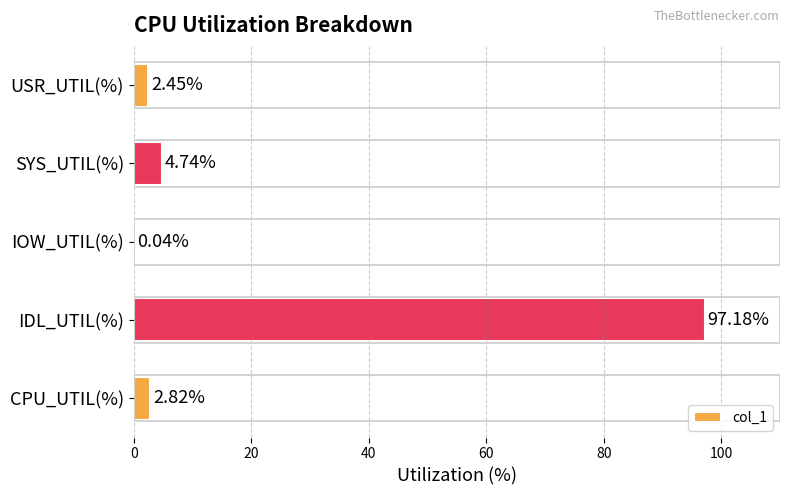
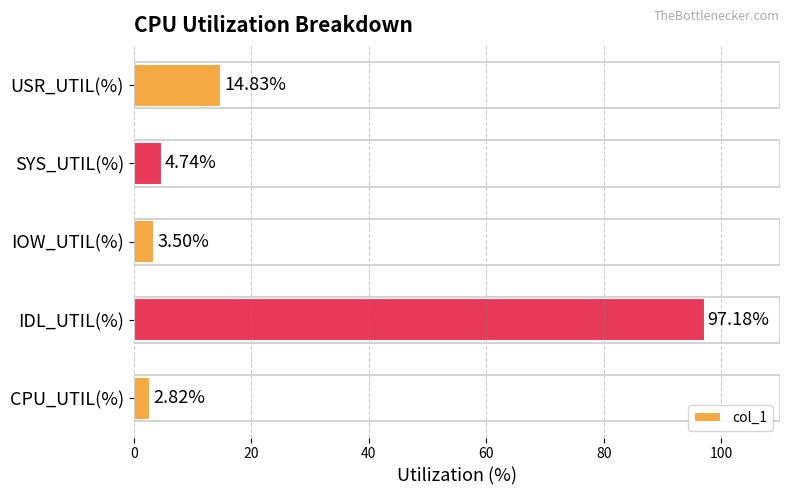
USR_UTIL(%): 2.45% -> 14.83%
IOW_UTIL(%): 0.04% -> 3.50%
